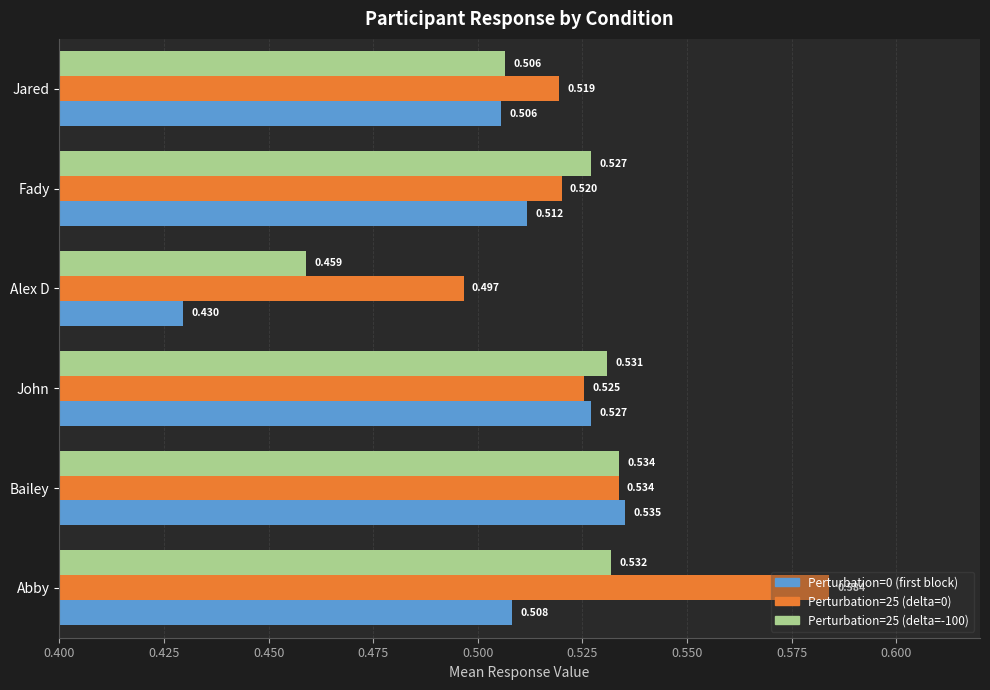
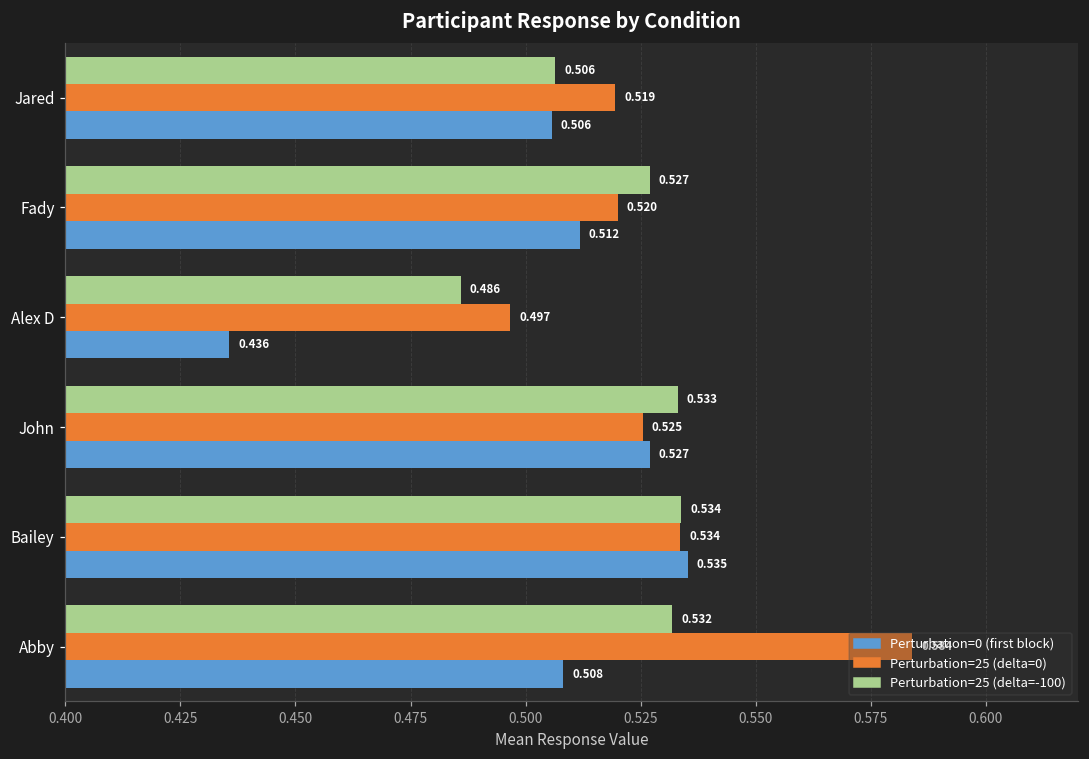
Perturbation=25 (delta=-100), Alex D: 0.459 -> 0.486
Perturbation=0 (first block), Alex D: 0.430 -> 0.436
Perturbation=25 (delta=-100), John: 0.531 -> 0.533
